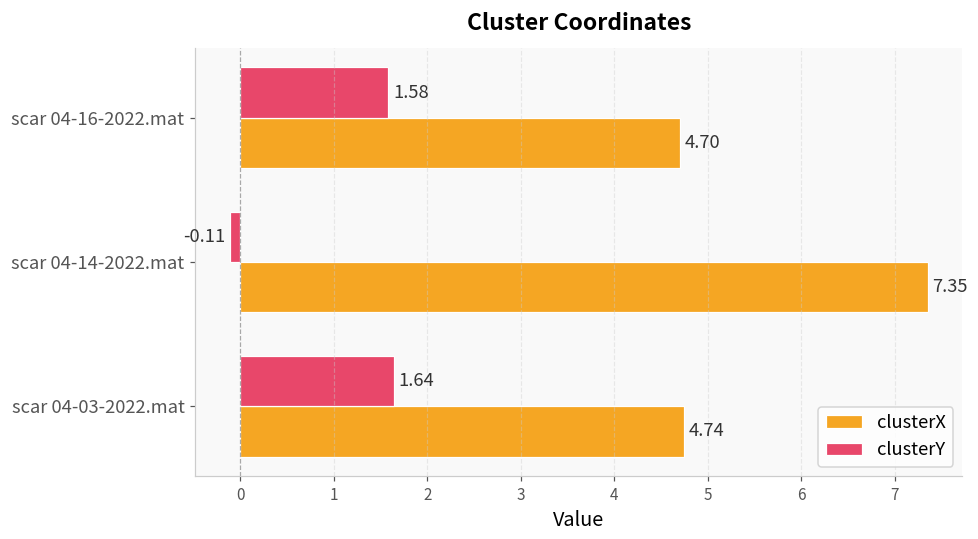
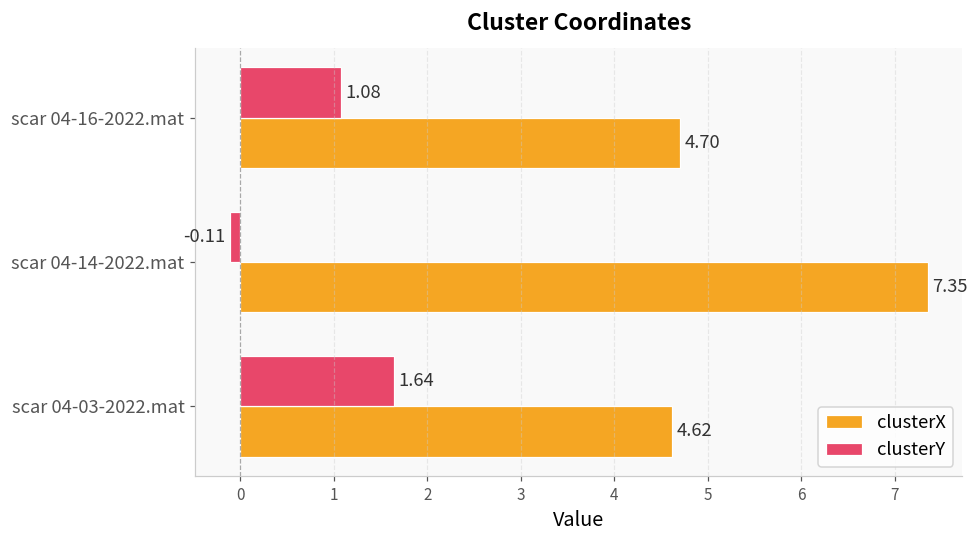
clusterY, scar 04-16-2022.mat: 1.58 -> 1.08
clusterX, scar 04-03-2022.mat: 4.74 -> 4.62
